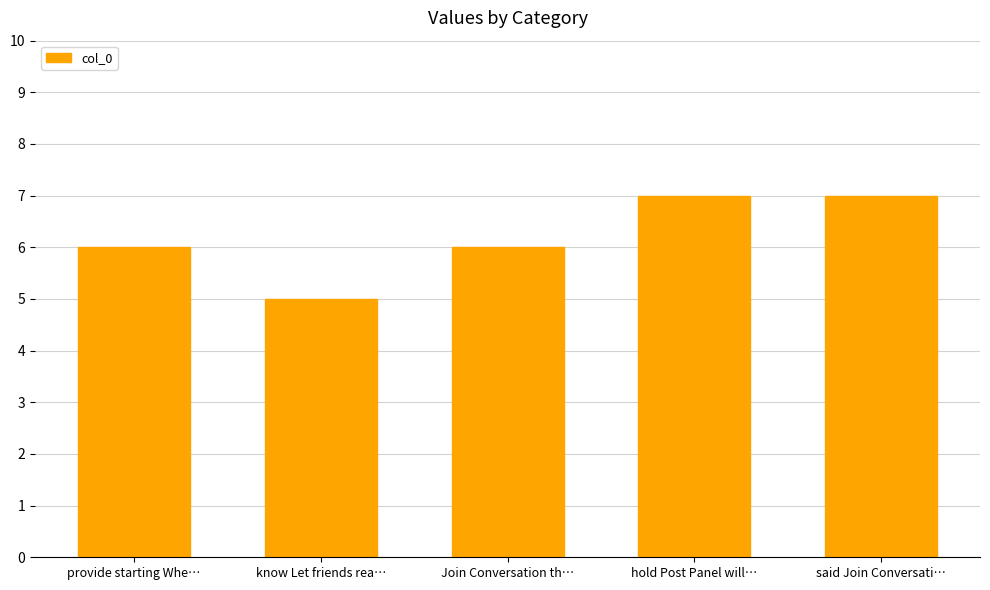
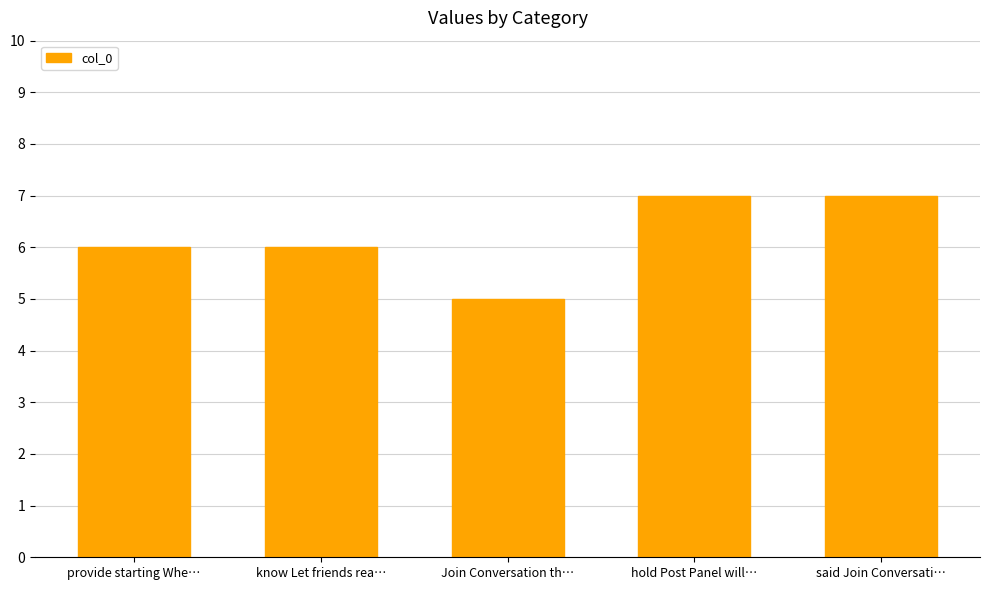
know Let friends rea…: 5 -> 6
Join Conversation th…: 6 -> 5
